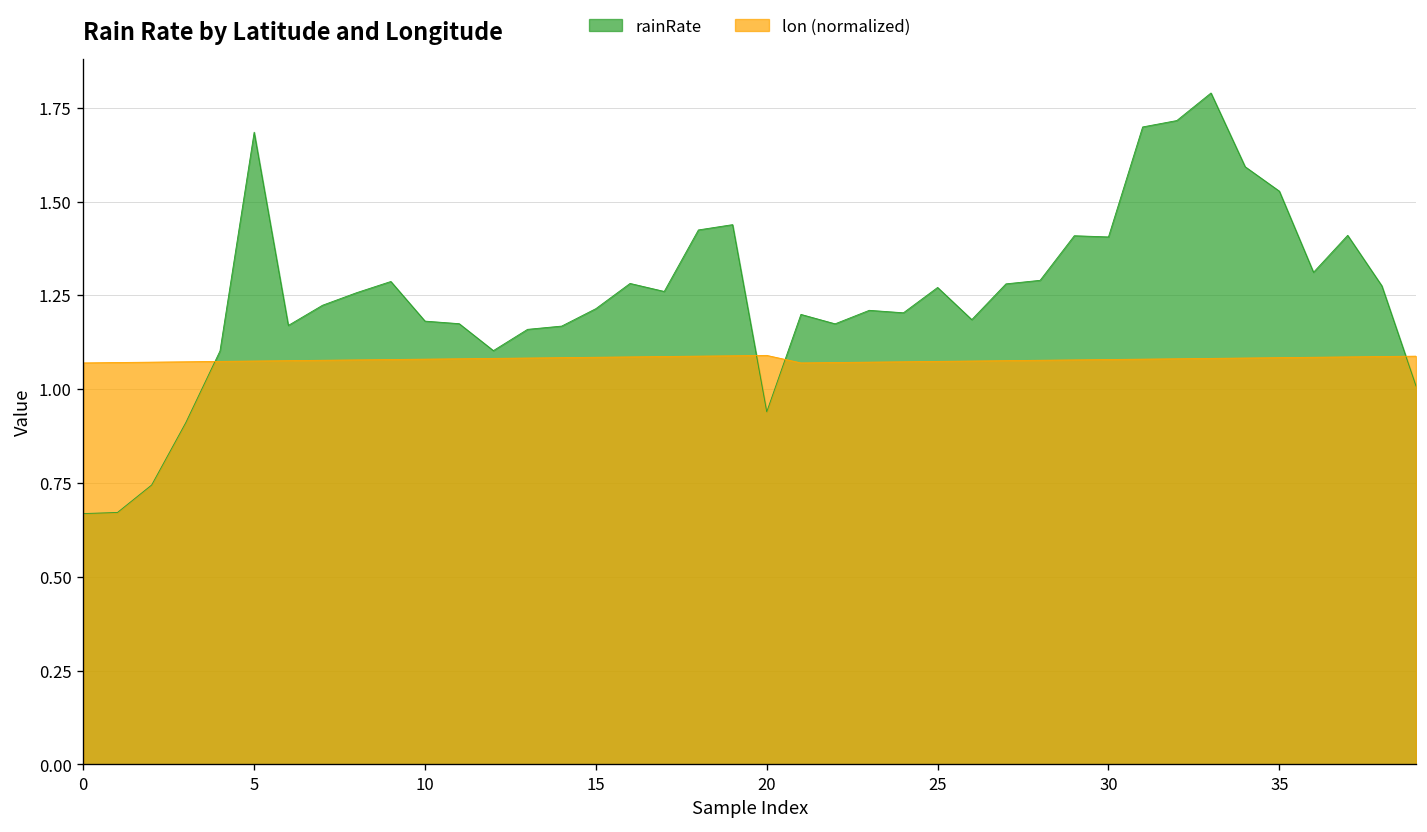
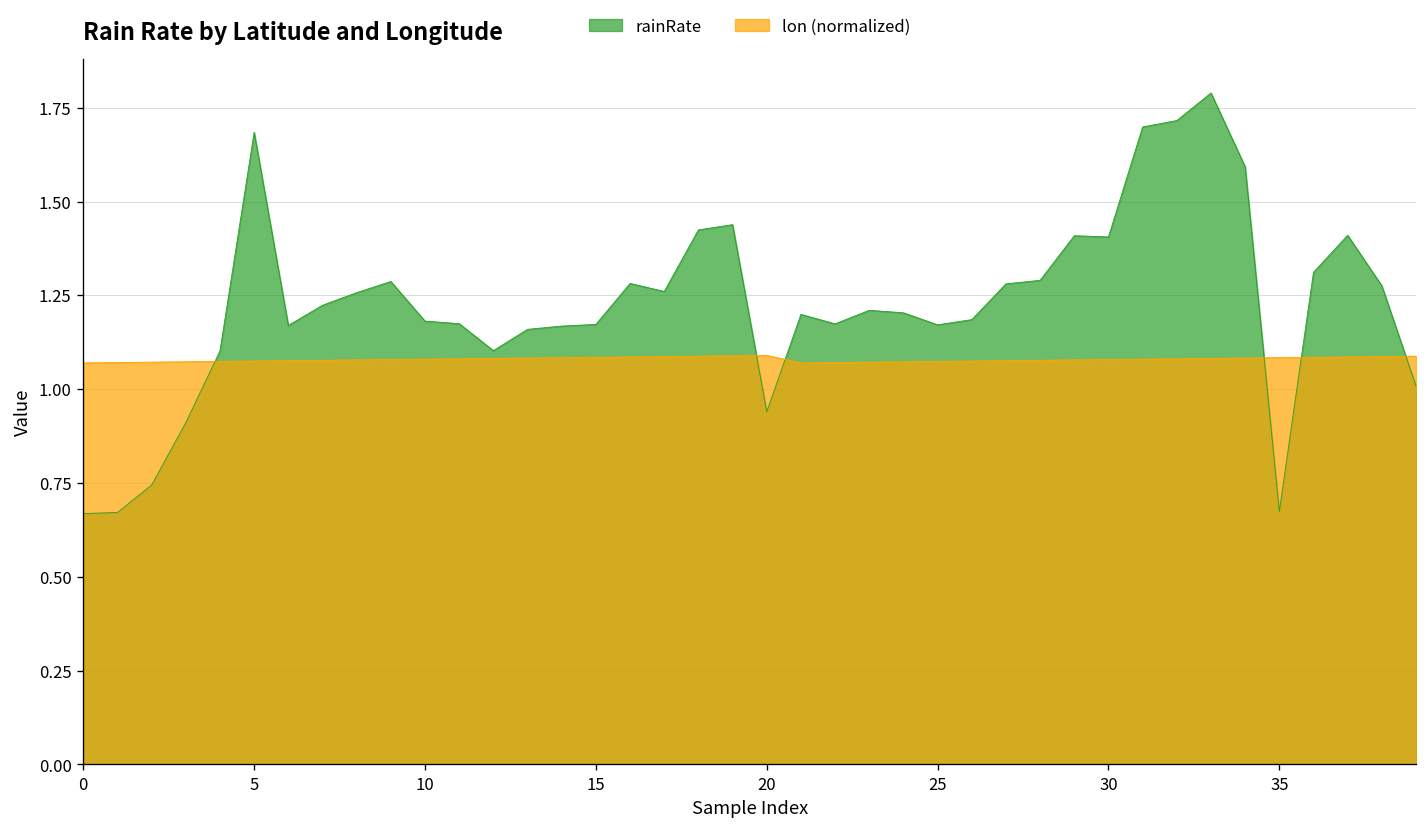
rainRate, 15: 1.21 -> 1.17
rainRate, 25: 1.27 -> 1.17
rainRate, 35: 1.53 -> 0.67
